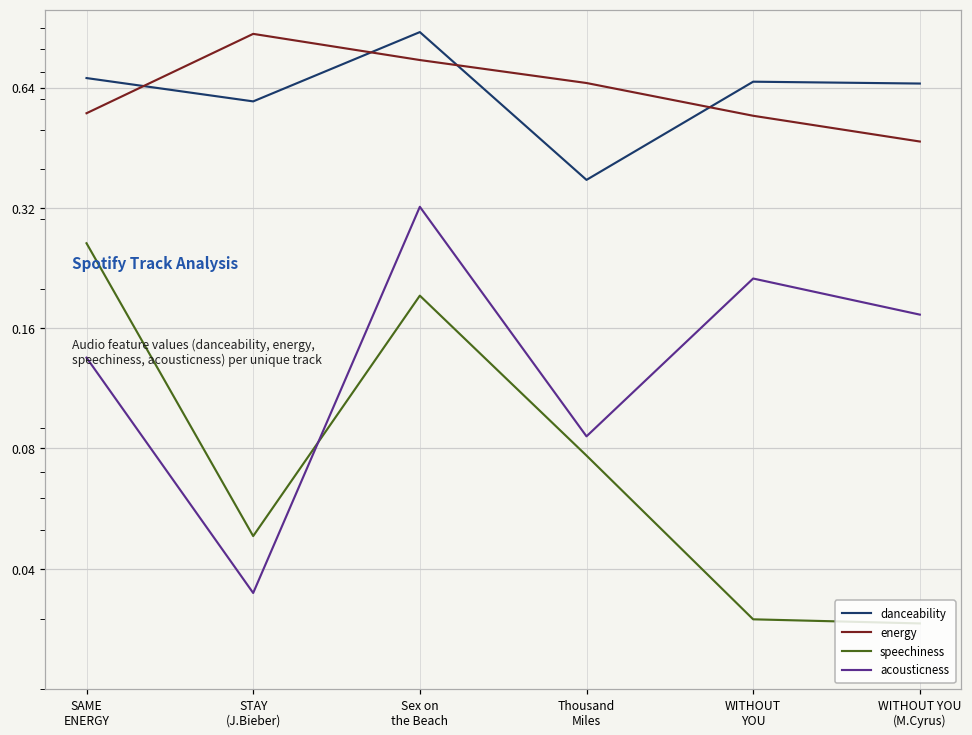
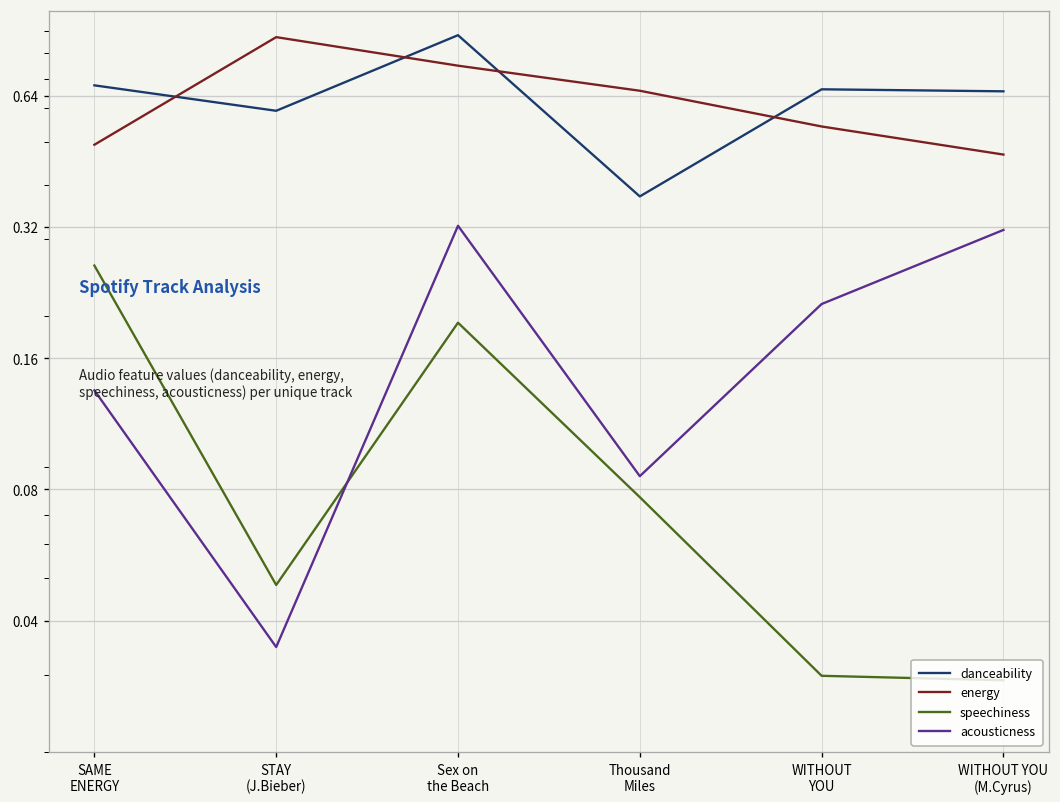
energy, SAME ENERGY: 0.55 -> 0.49
acousticness, WITHOUT YOU (M.Cyrus): 0.17 -> 0.32
